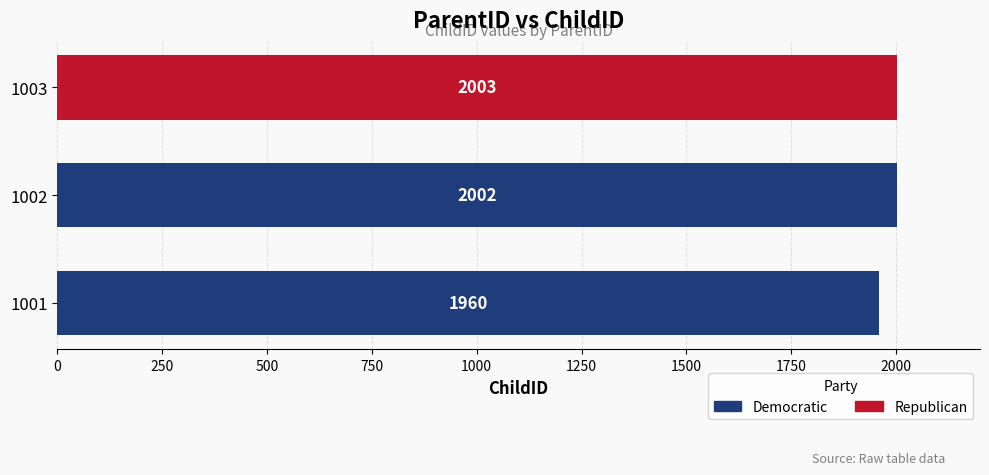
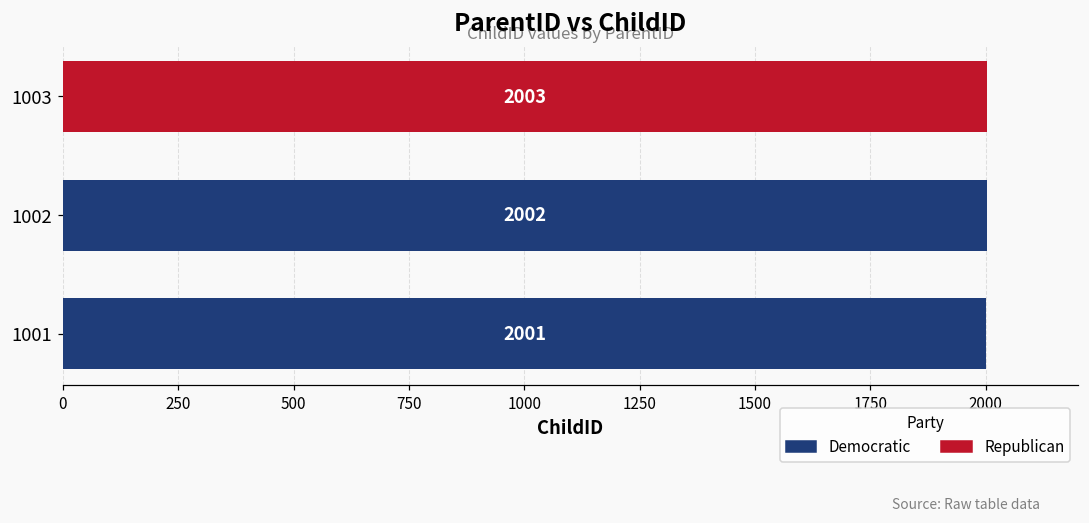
1001: 1960 -> 2001
